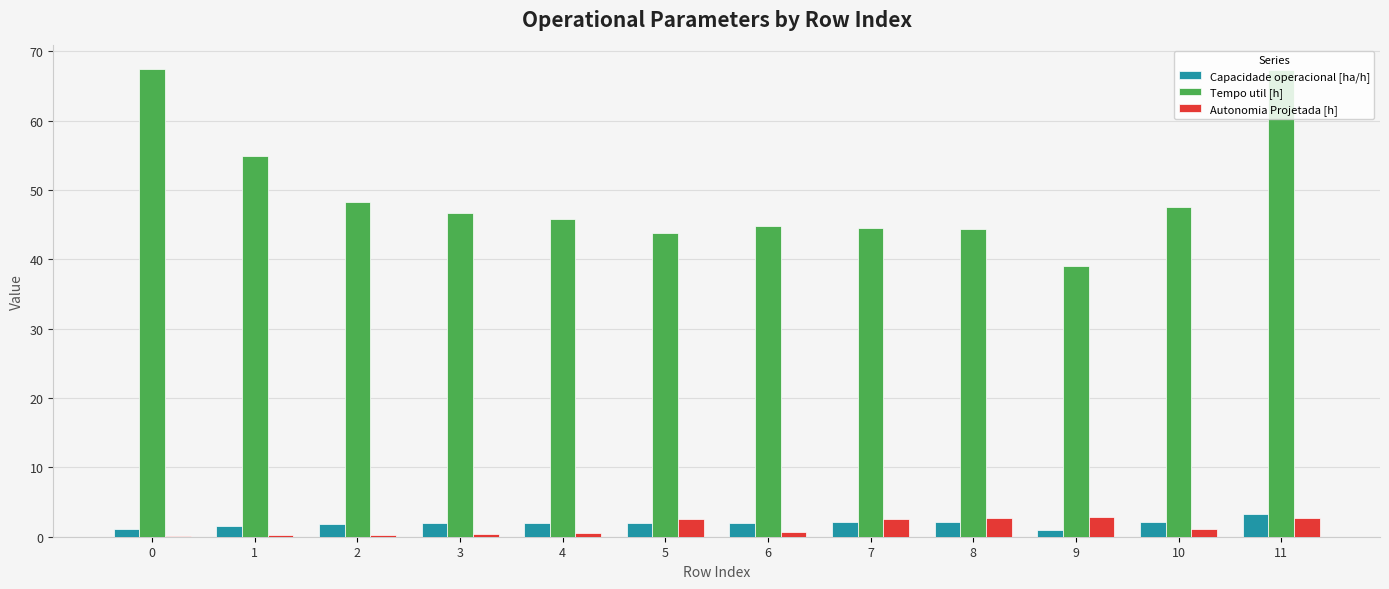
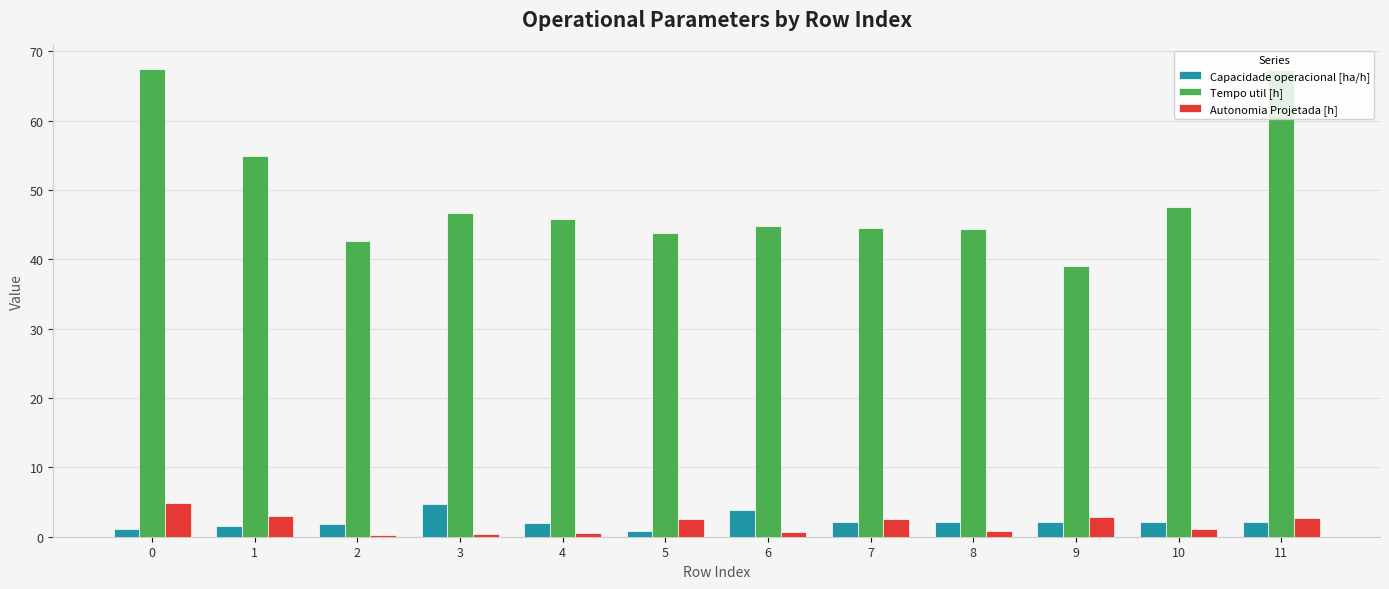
Autonomia Projetada [h], 0: 0 -> 5
Autonomia Projetada [h], 1: 0 -> 3
Tempo util [h], 2: 48 -> 43
Capacidade operacional [ha/h], 3: 2 -> 5
Capacidade operacional [ha/h], 5: 2 -> 1
Capacidade operacional [ha/h], 6: 2 -> 4
Autonomia Projetada [h], 8: 3 -> 1
Capacidade operacional [ha/h], 9: 1 -> 2
Capacidade operacional [ha/h], 11: 3 -> 2
